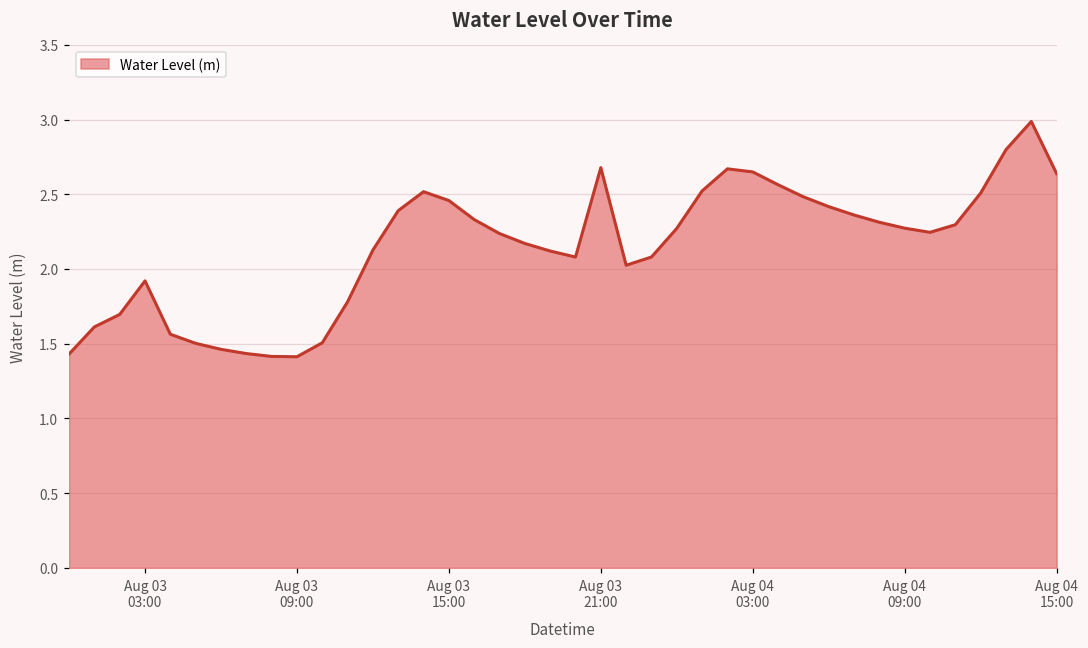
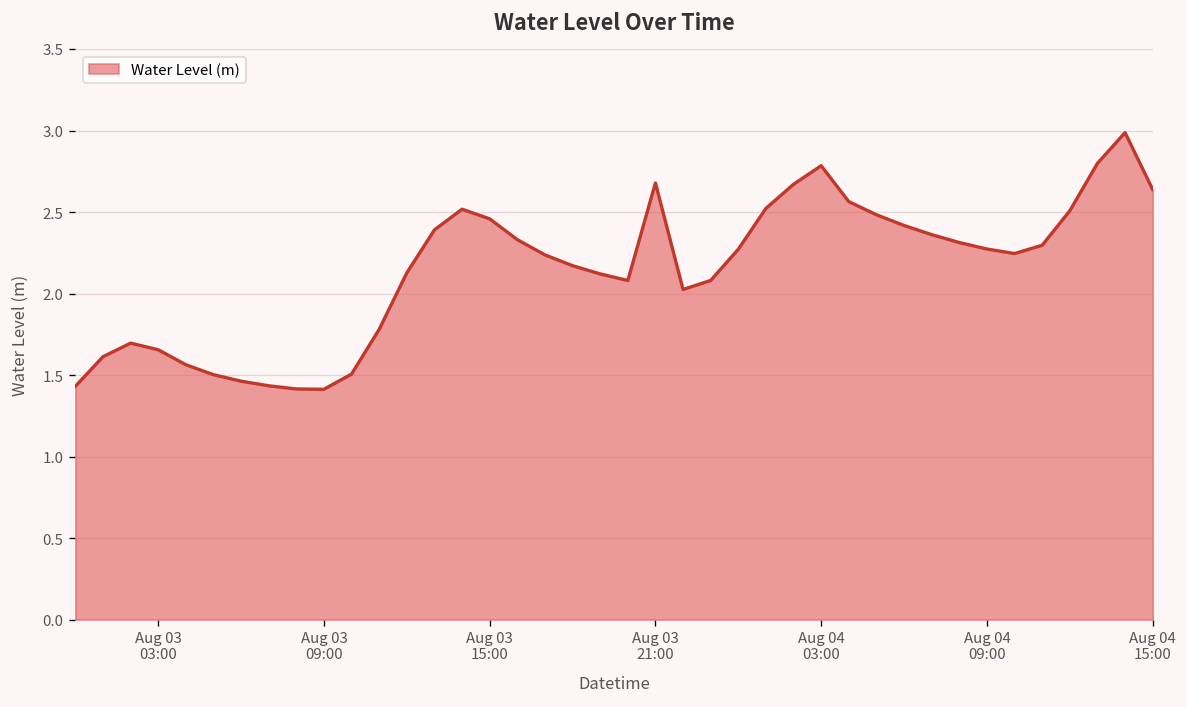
Aug 03 03:00: 1.92 -> 1.66
Aug 04 03:00: 2.65 -> 2.78
